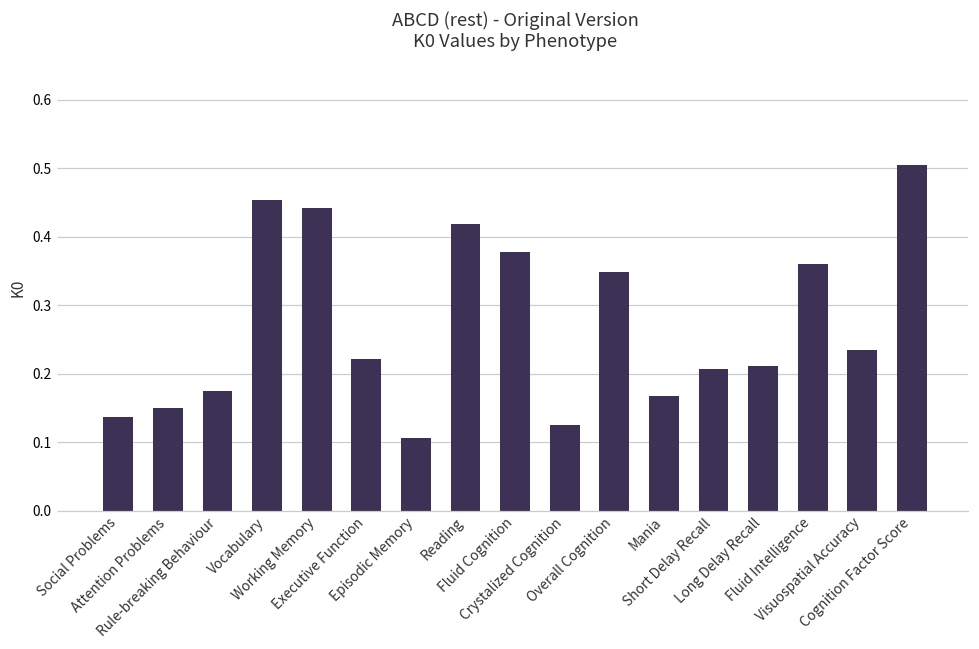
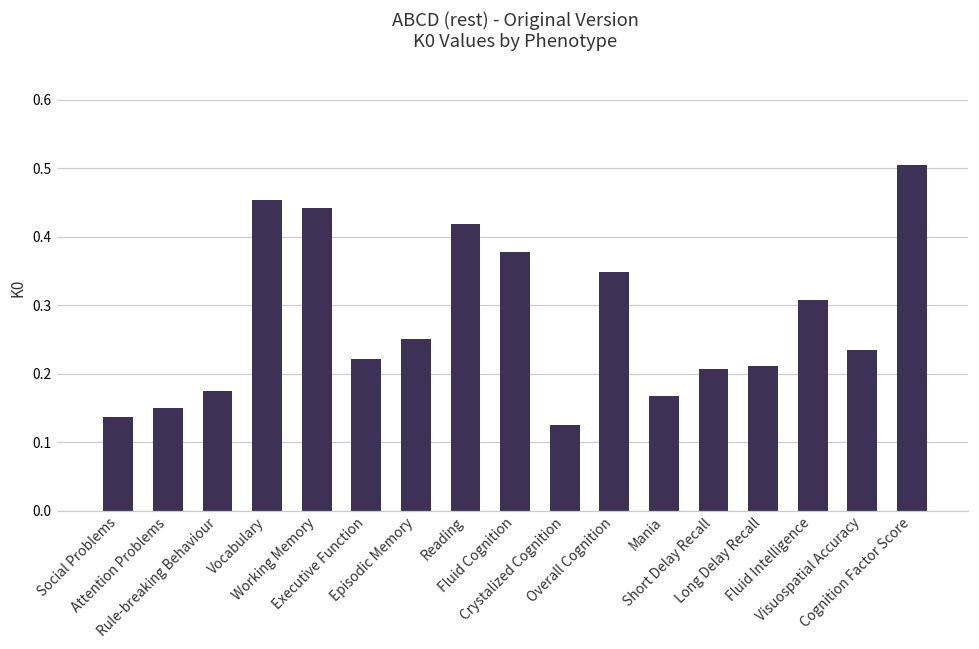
Episodic Memory: 0.11 -> 0.25
Fluid Intelligence: 0.36 -> 0.31
